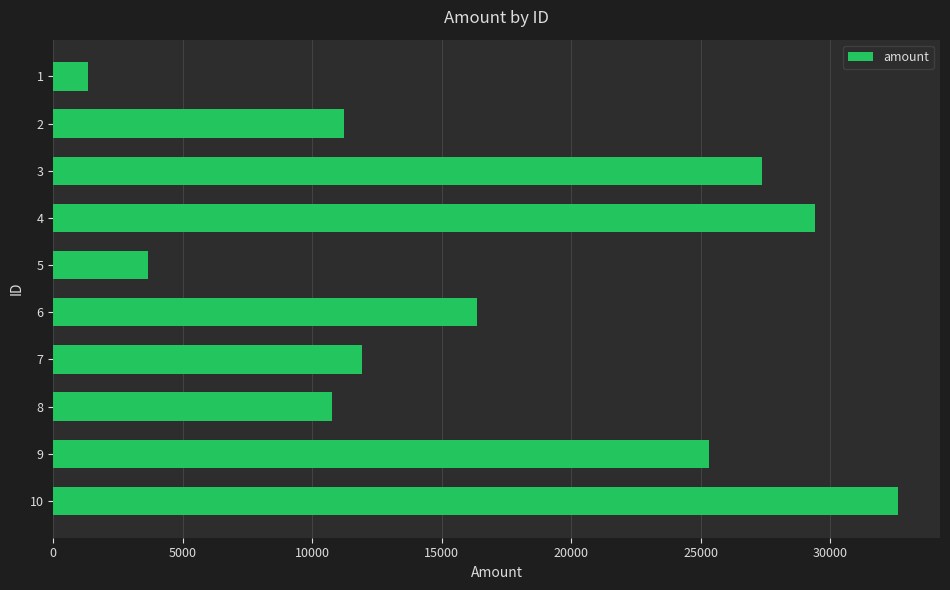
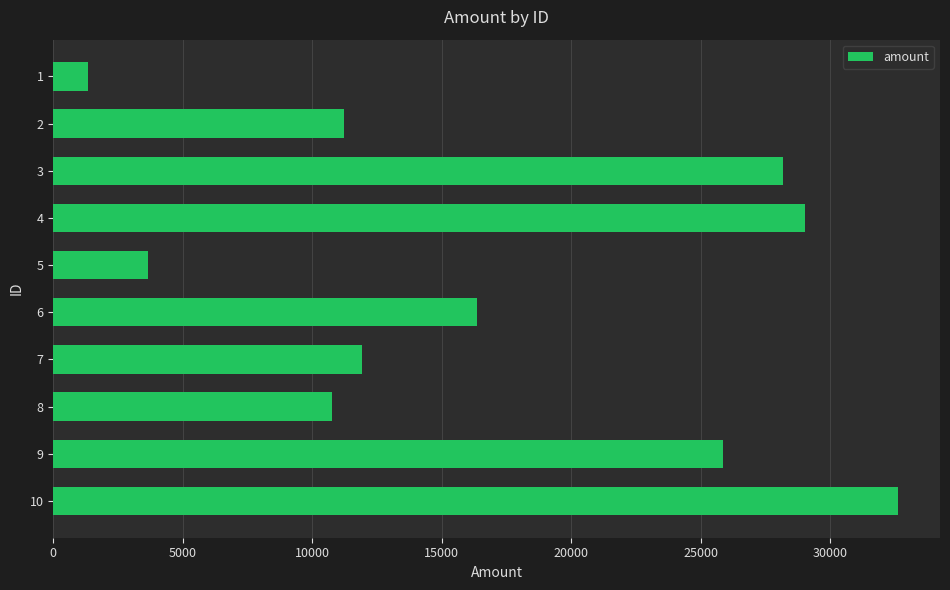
3: 27400 -> 28200
4: 29400 -> 29000
9: 25300 -> 25900
